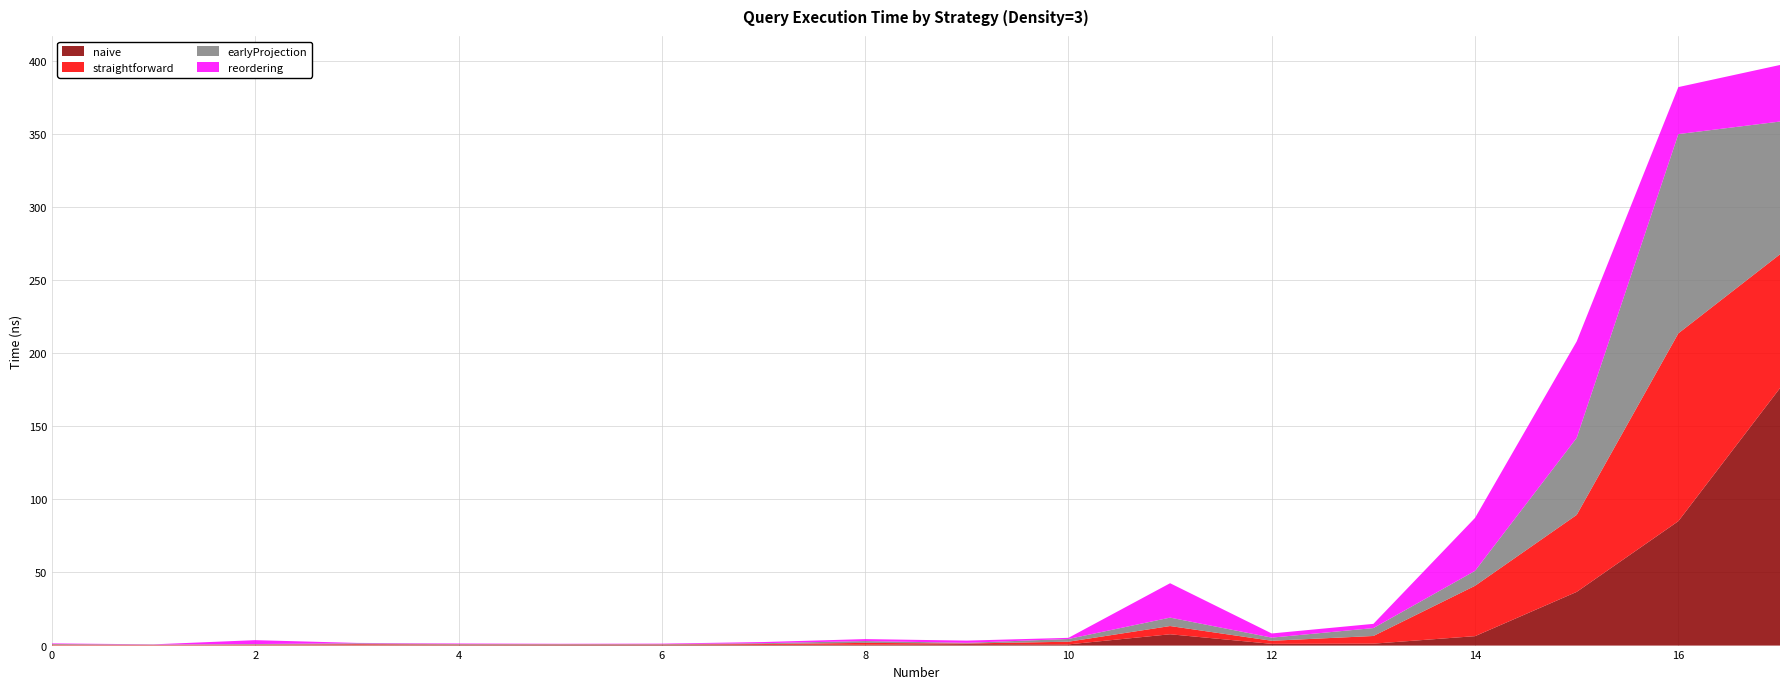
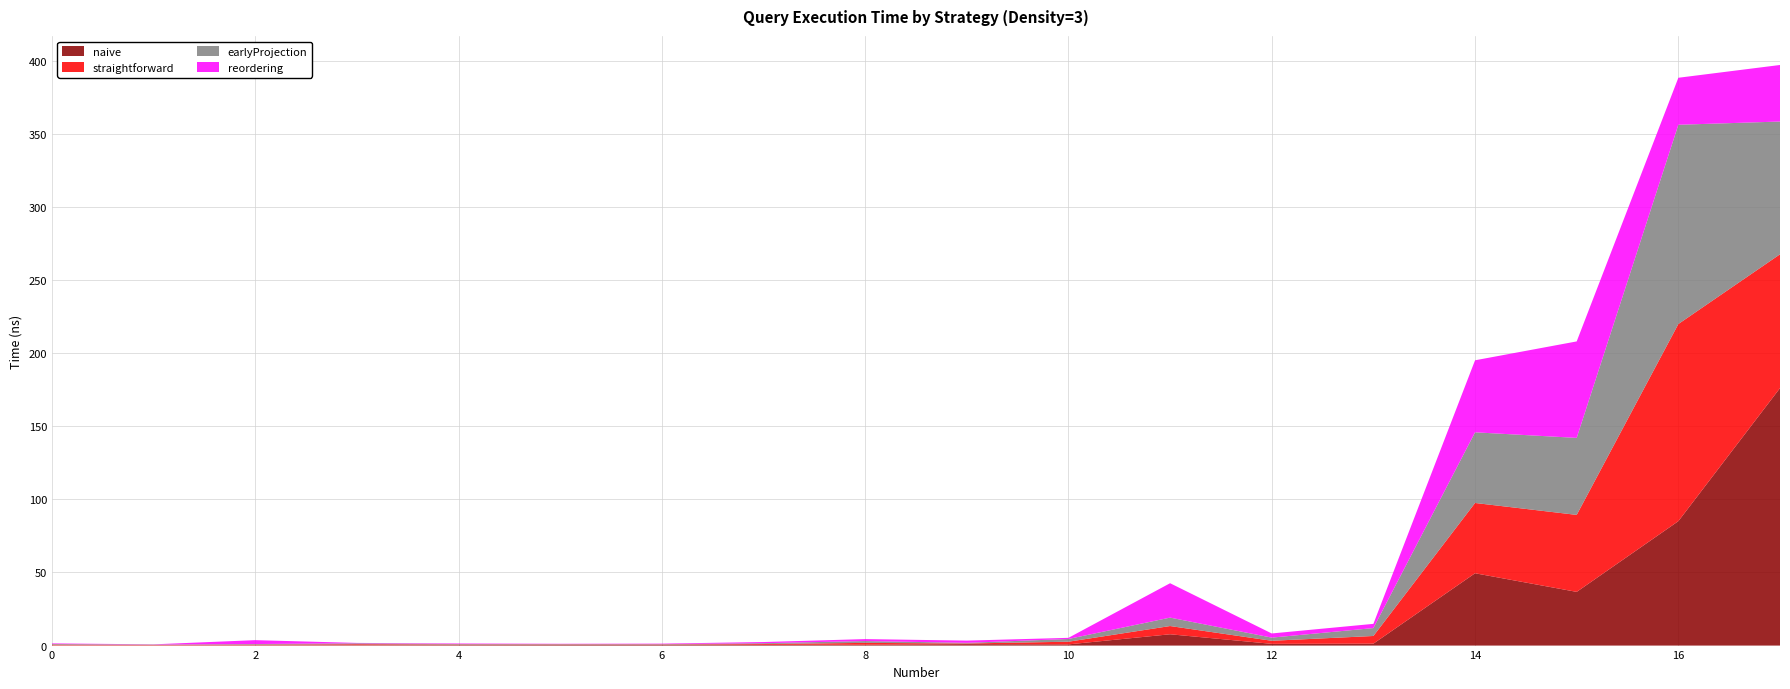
naive, 14: 6 -> 49
straightforward, 14: 34 -> 48
earlyProjection, 14: 10 -> 48
reordering, 14: 36 -> 49
straightforward, 16: 128 -> 135
